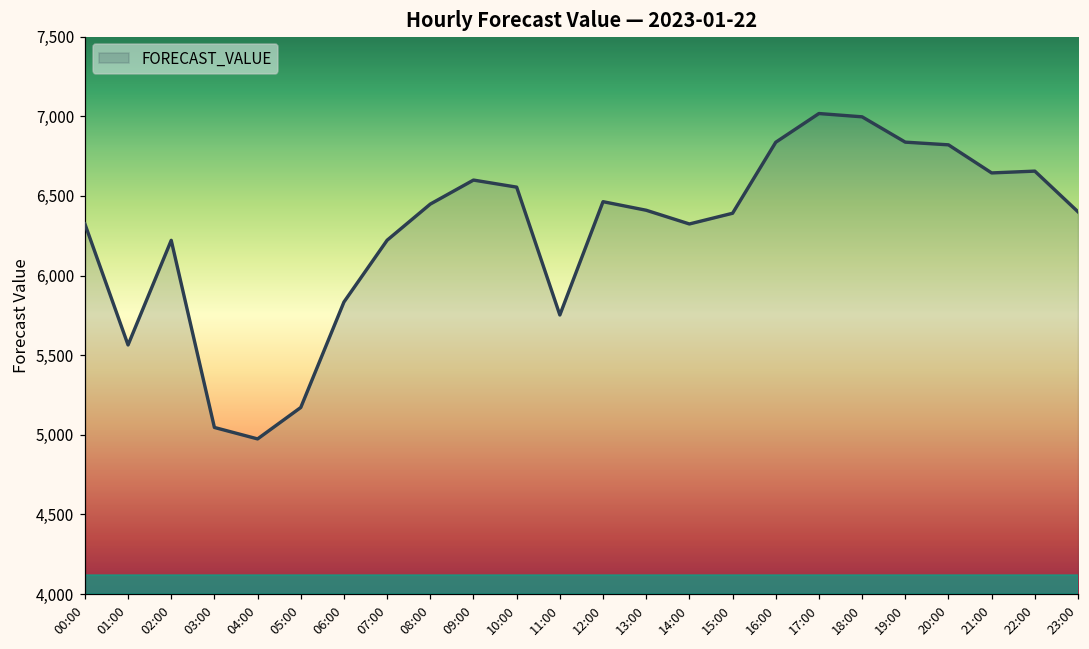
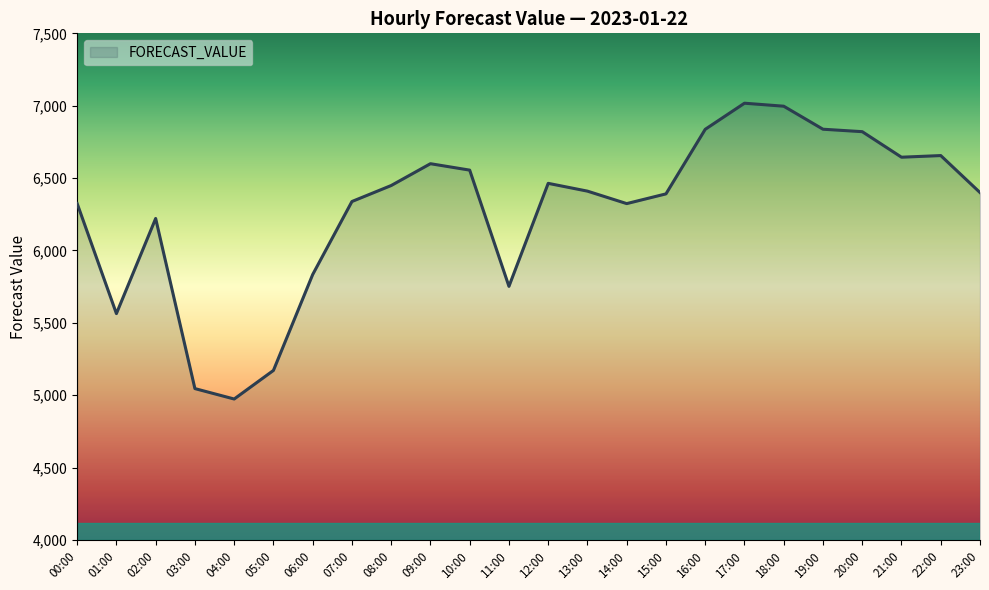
07:00: 6,220 -> 6,340
